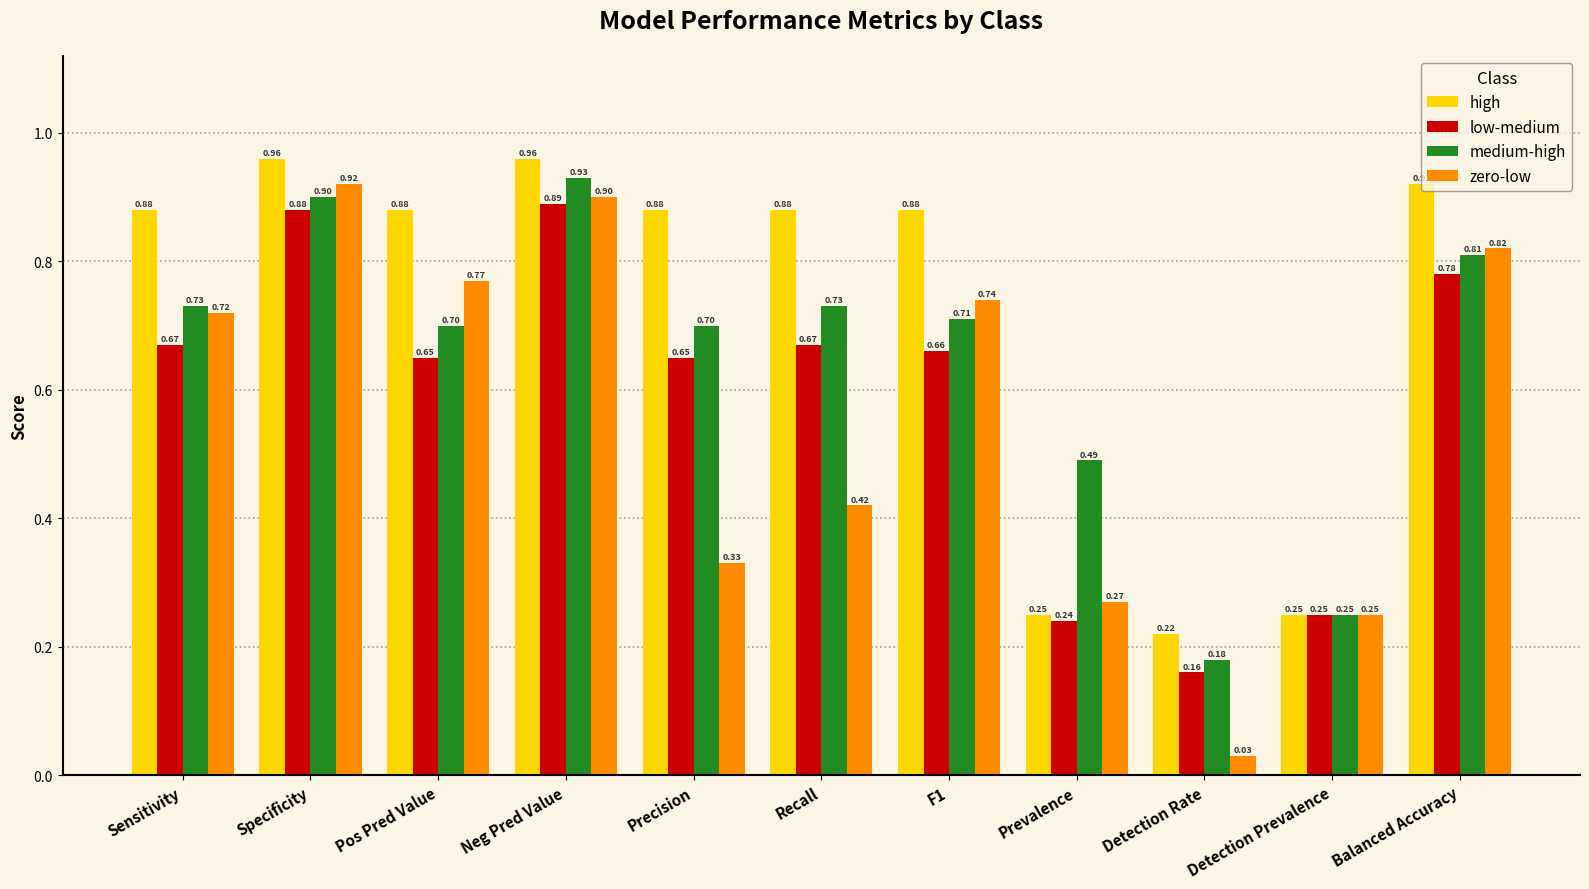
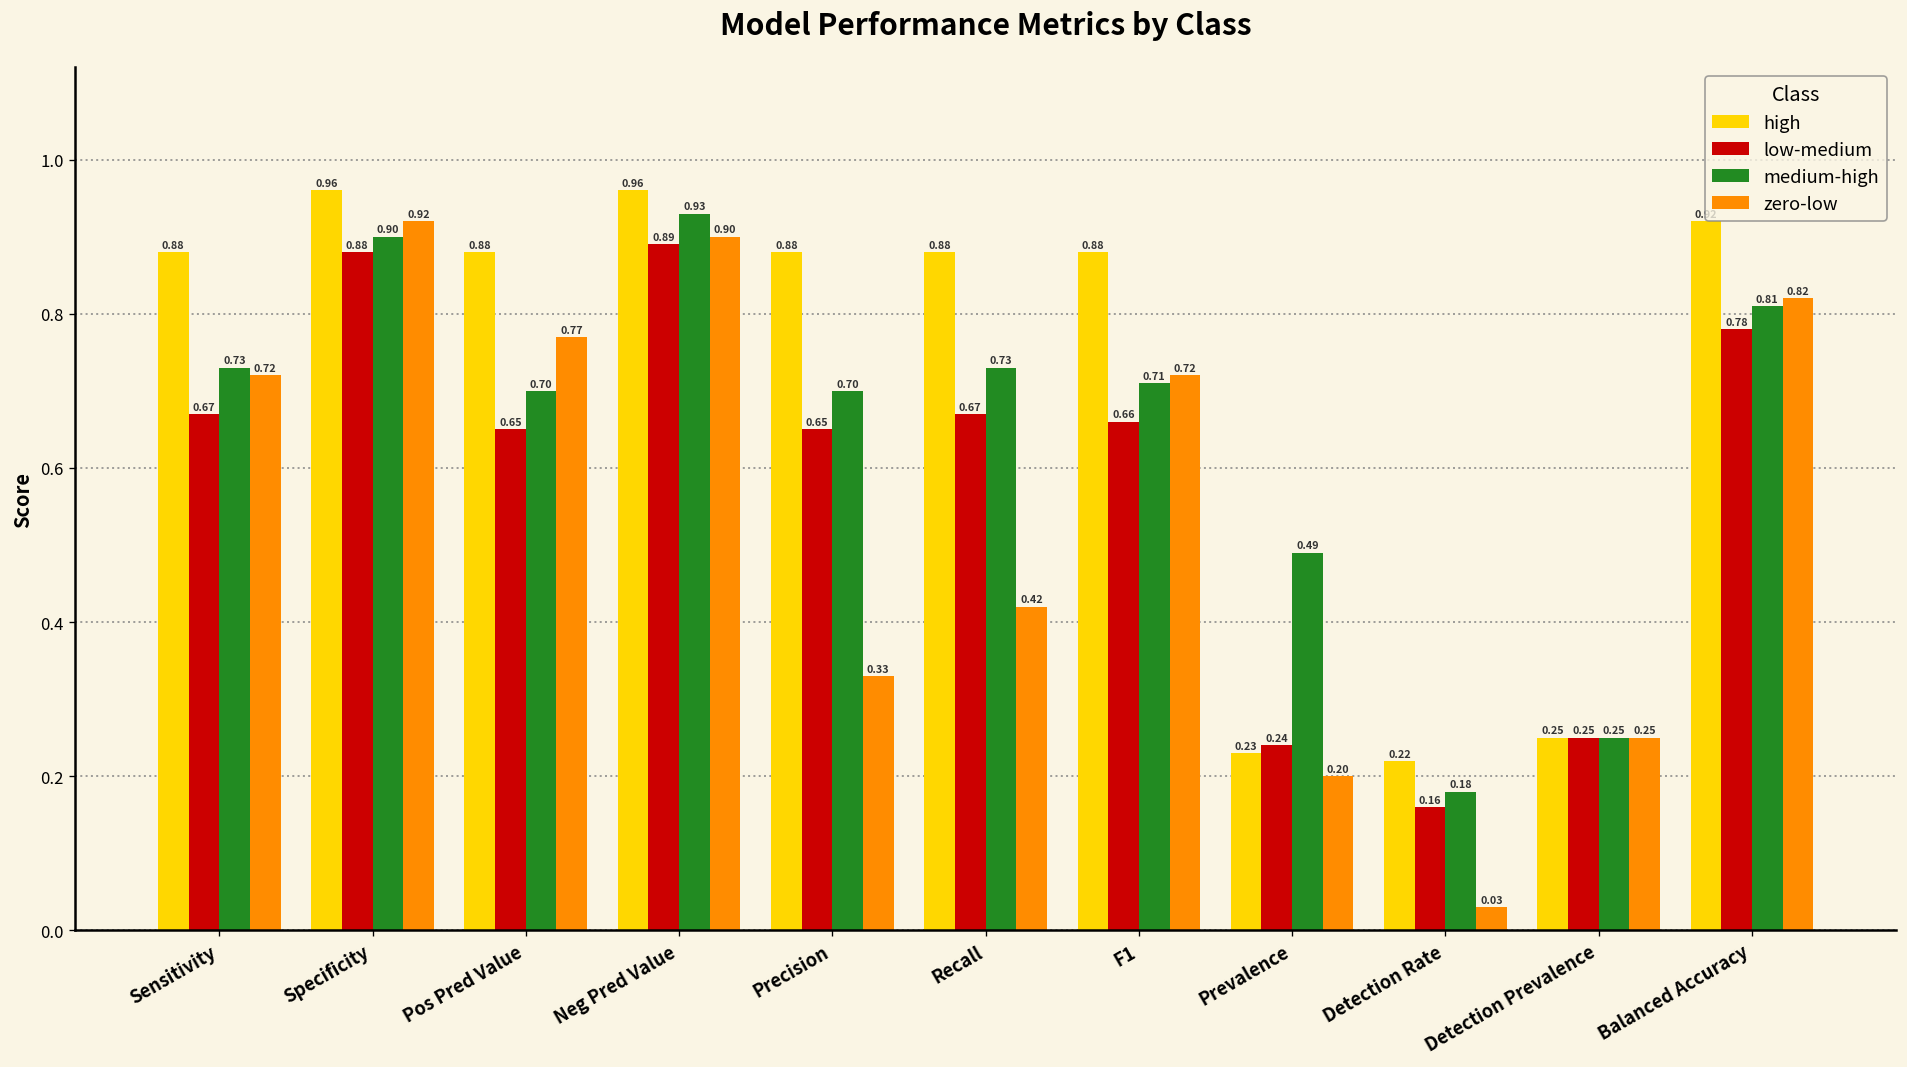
zero-low, F1: 0.74 -> 0.72
high, Prevalence: 0.25 -> 0.23
zero-low, Prevalence: 0.27 -> 0.20
